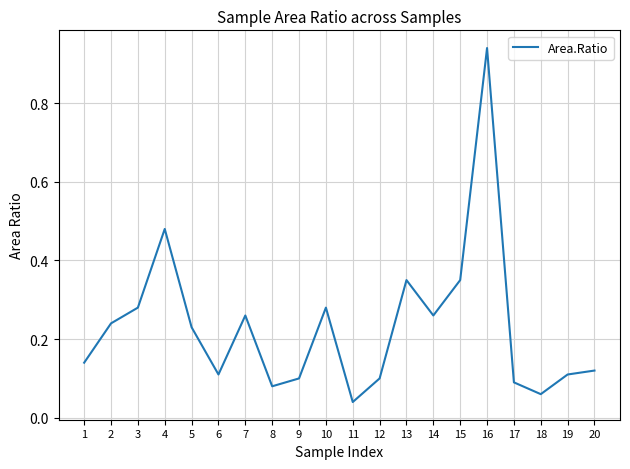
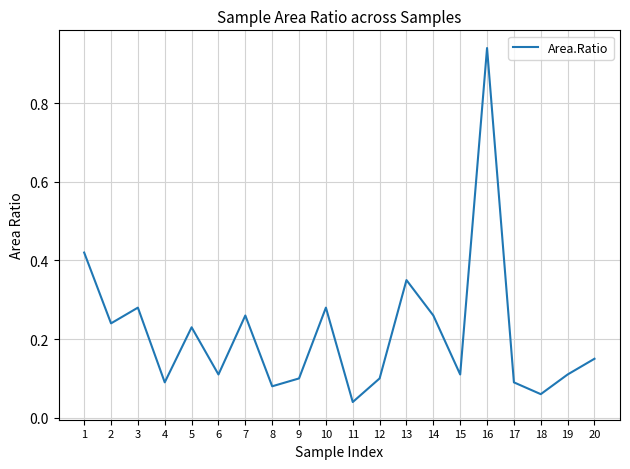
1: 0.14 -> 0.42
4: 0.48 -> 0.09
15: 0.35 -> 0.11
20: 0.12 -> 0.15
